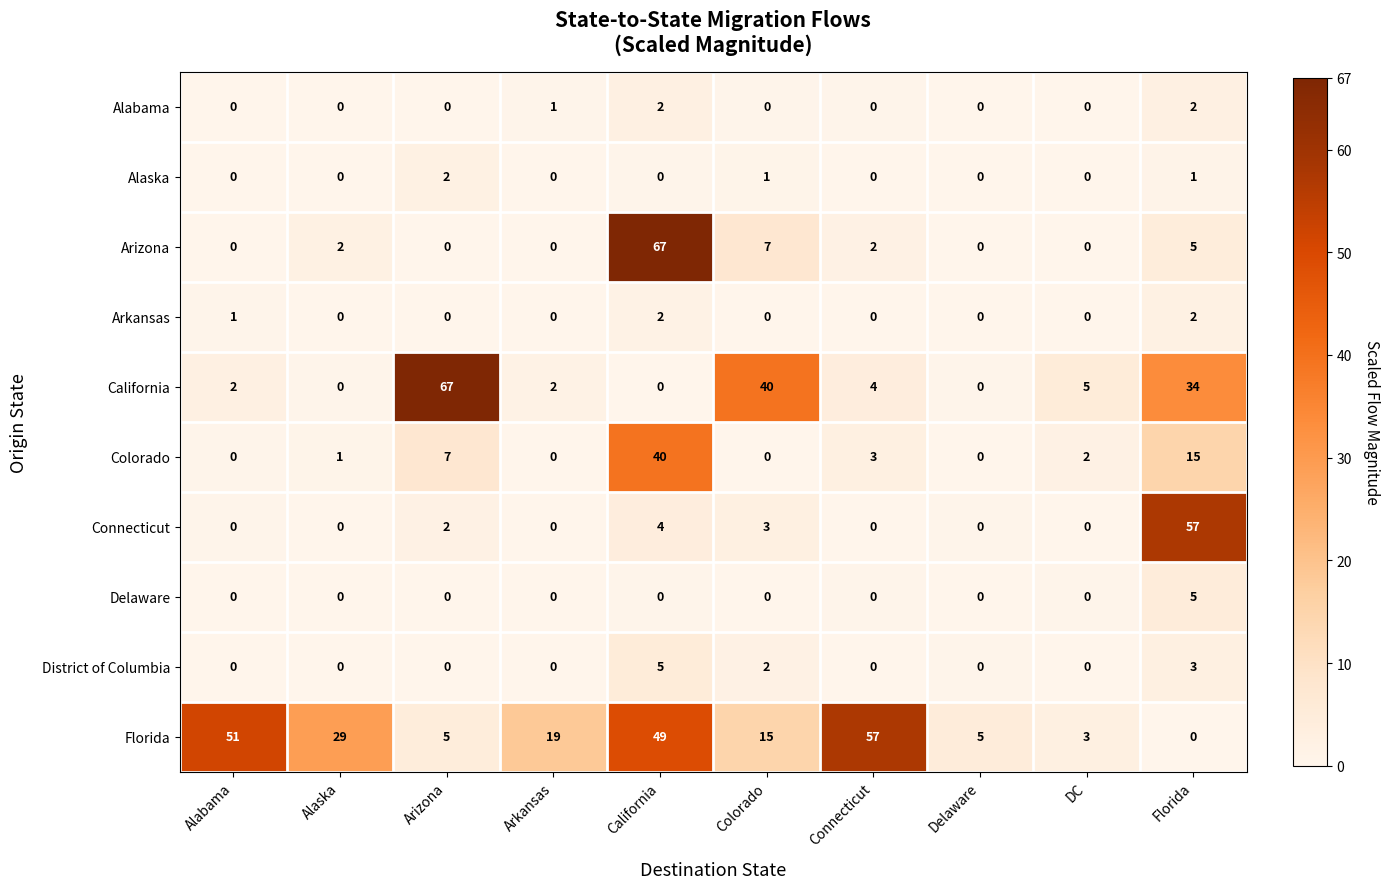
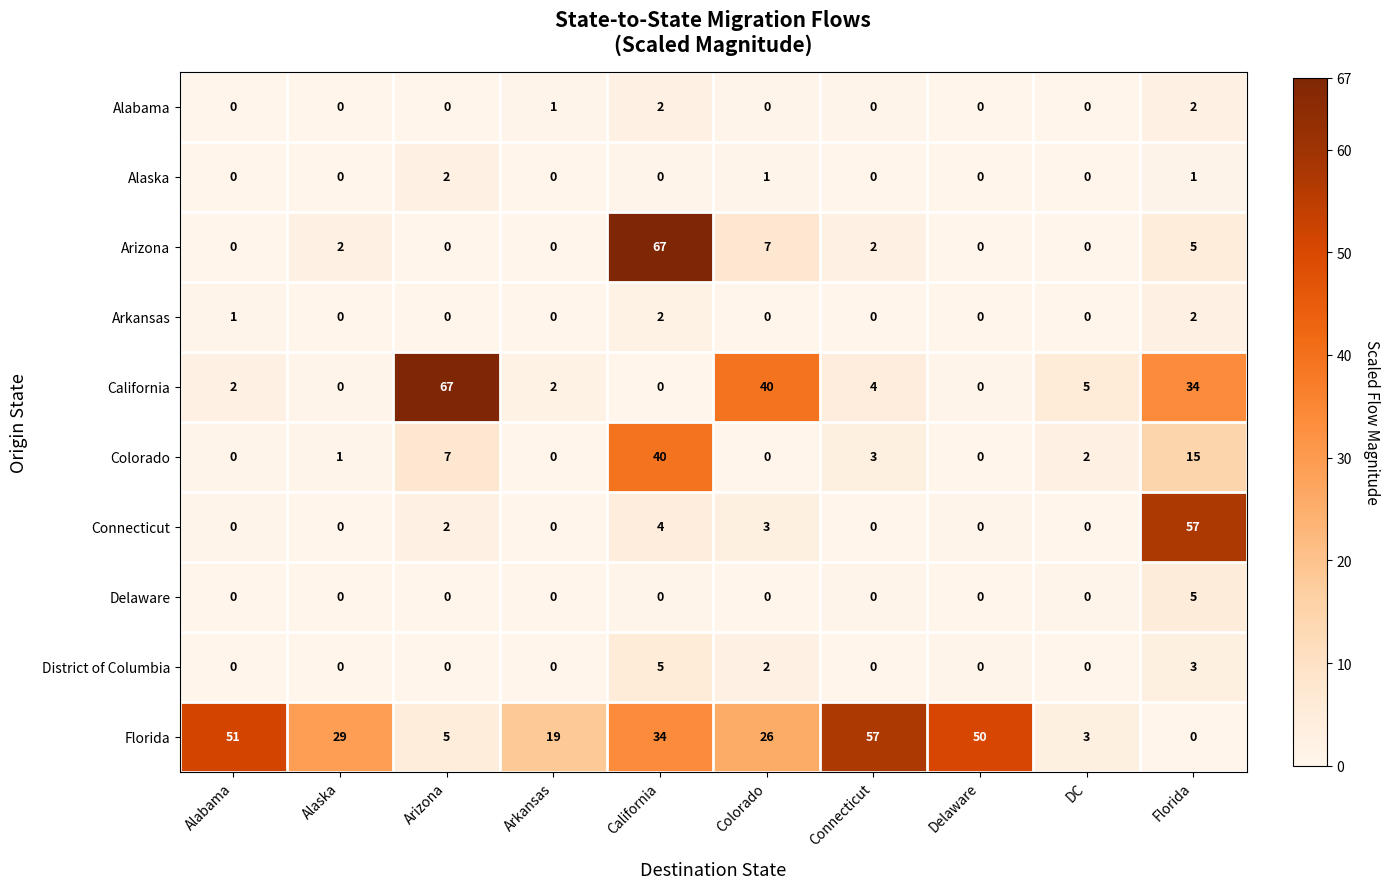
Florida, California: 49 -> 34
Florida, Colorado: 15 -> 26
Florida, Delaware: 5 -> 50
